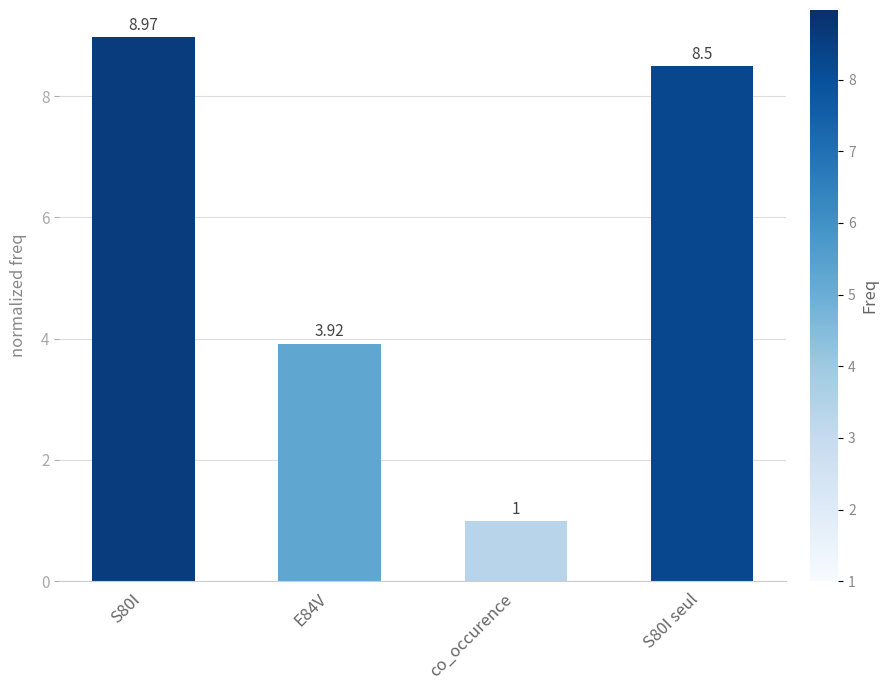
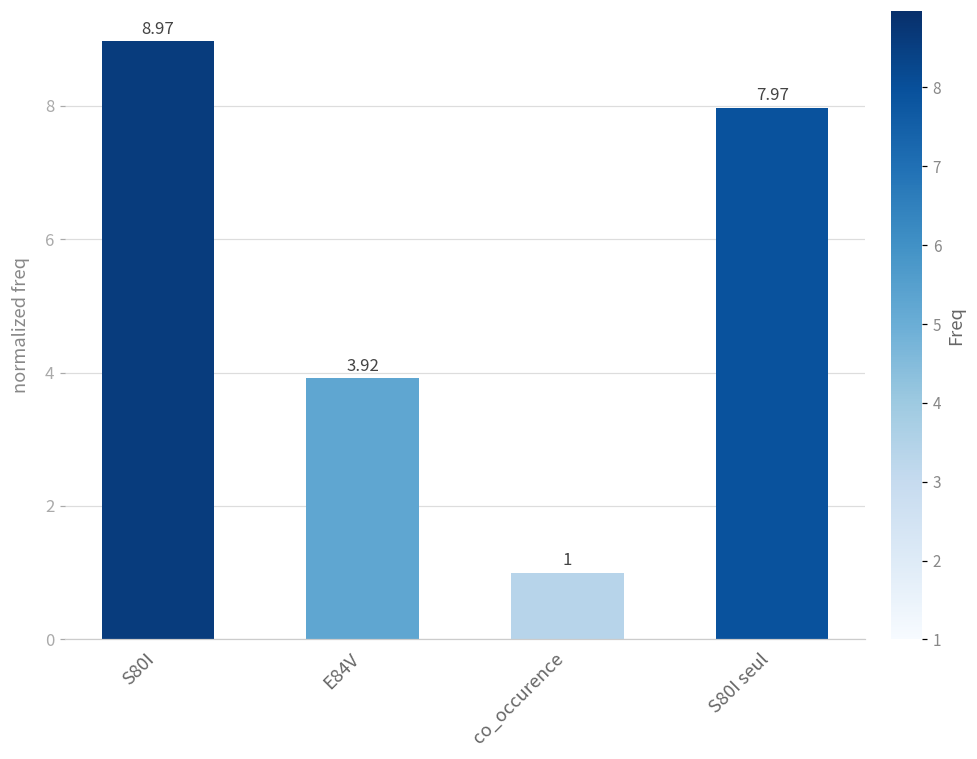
S80I seul: 8.5 -> 7.97
